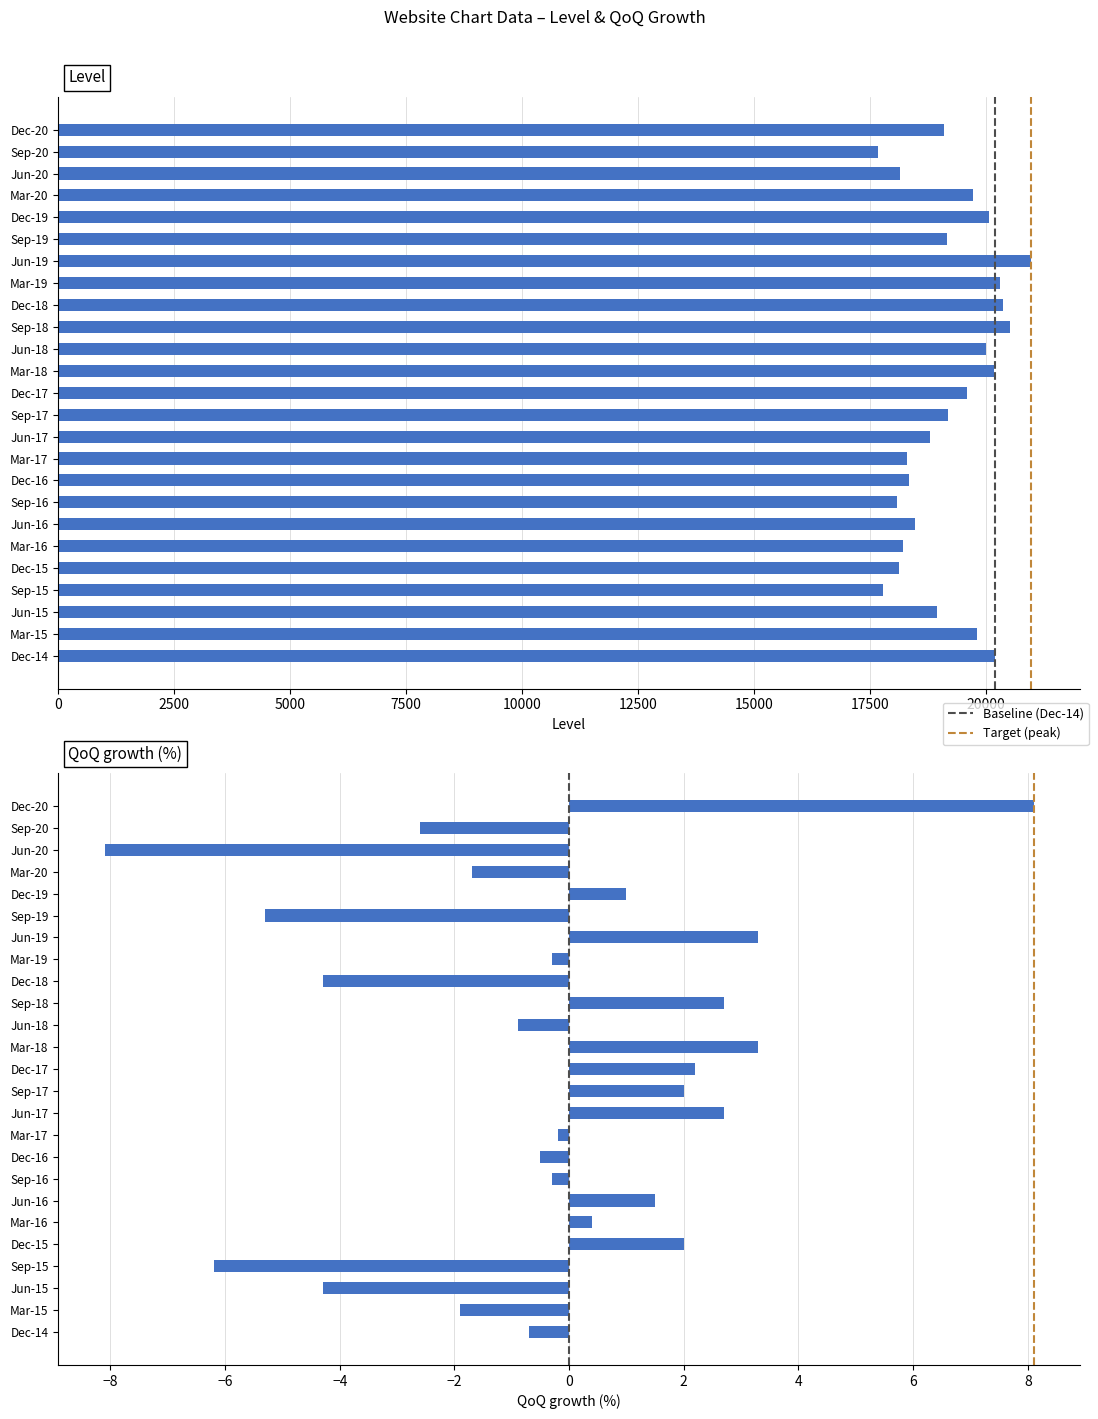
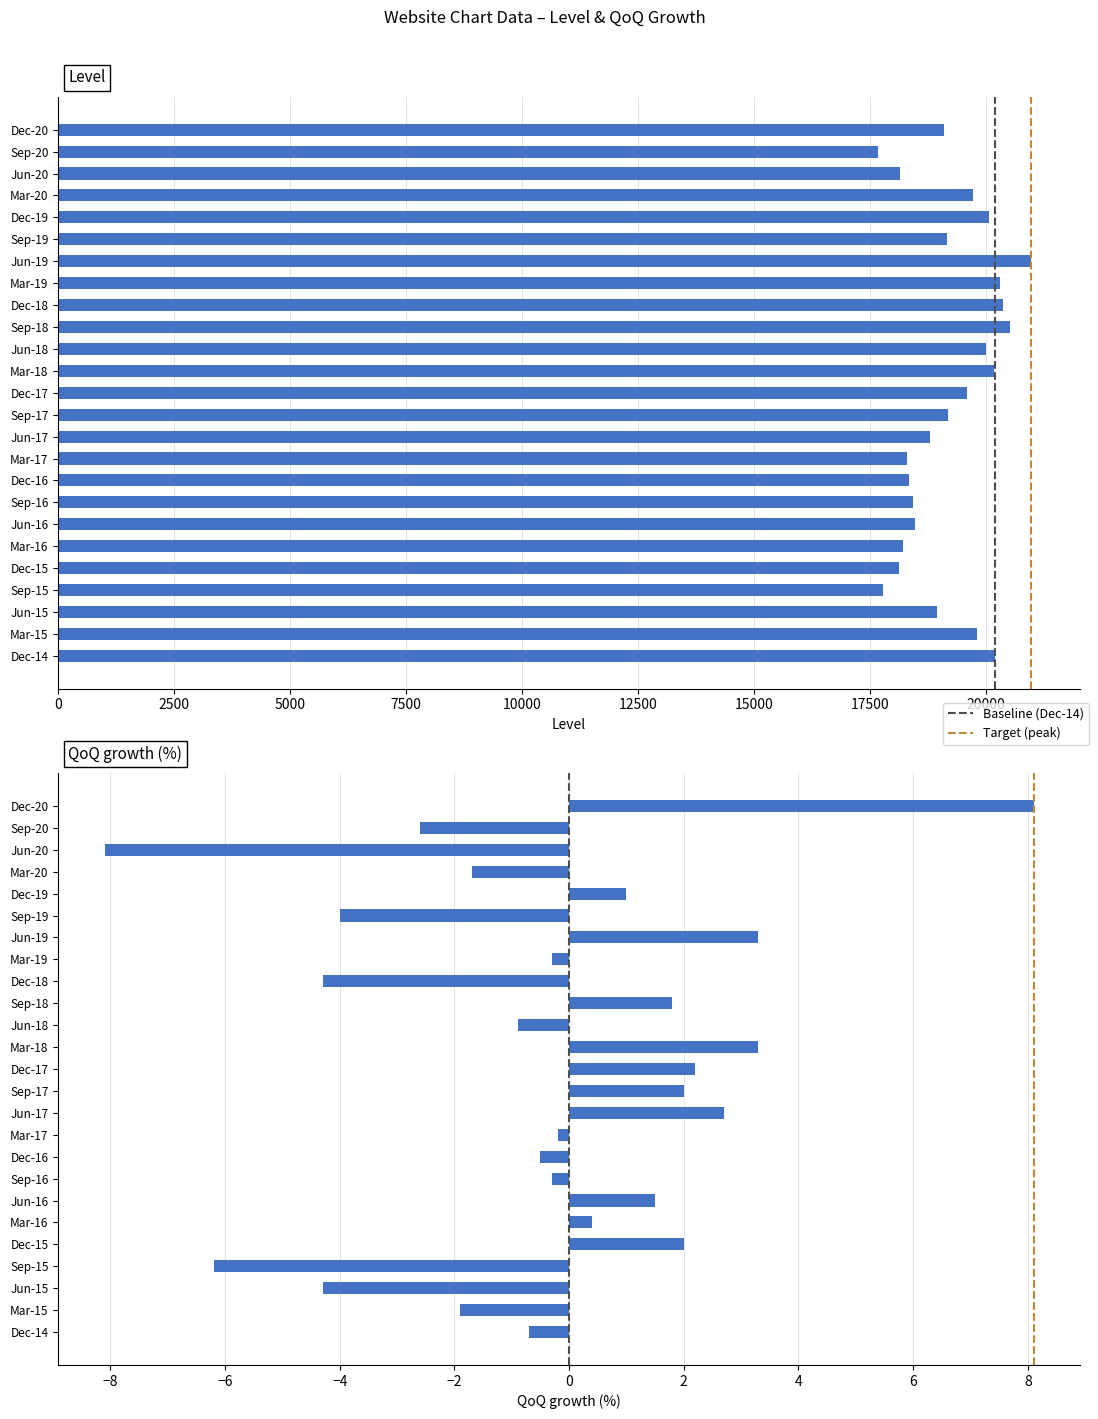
Level, Sep-16: 18100 -> 18400
QoQ growth (%), Sep-19: -5.3 -> -4.0
QoQ growth (%), Sep-18: 2.7 -> 1.8
